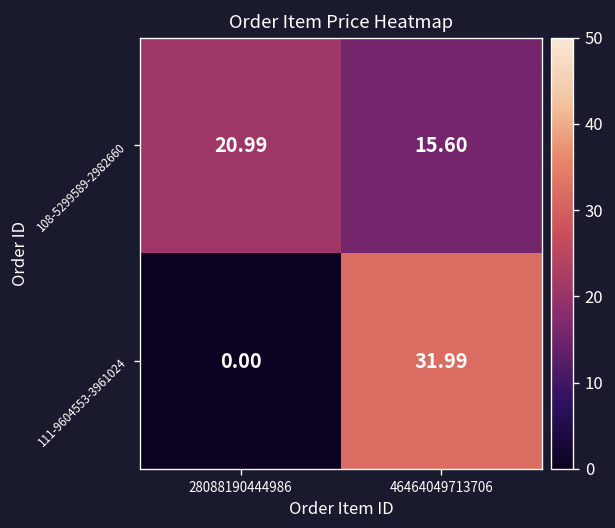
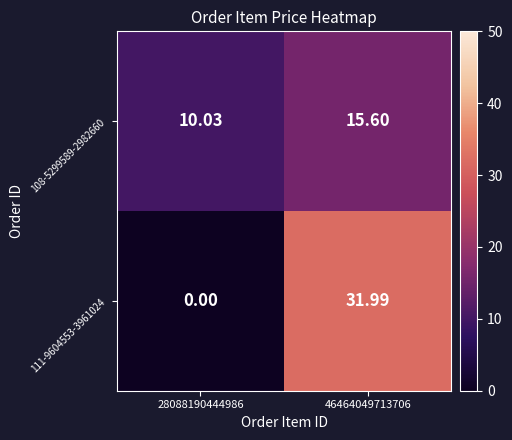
108-5299589-2982660, 28088190444986: 20.99 -> 10.03
